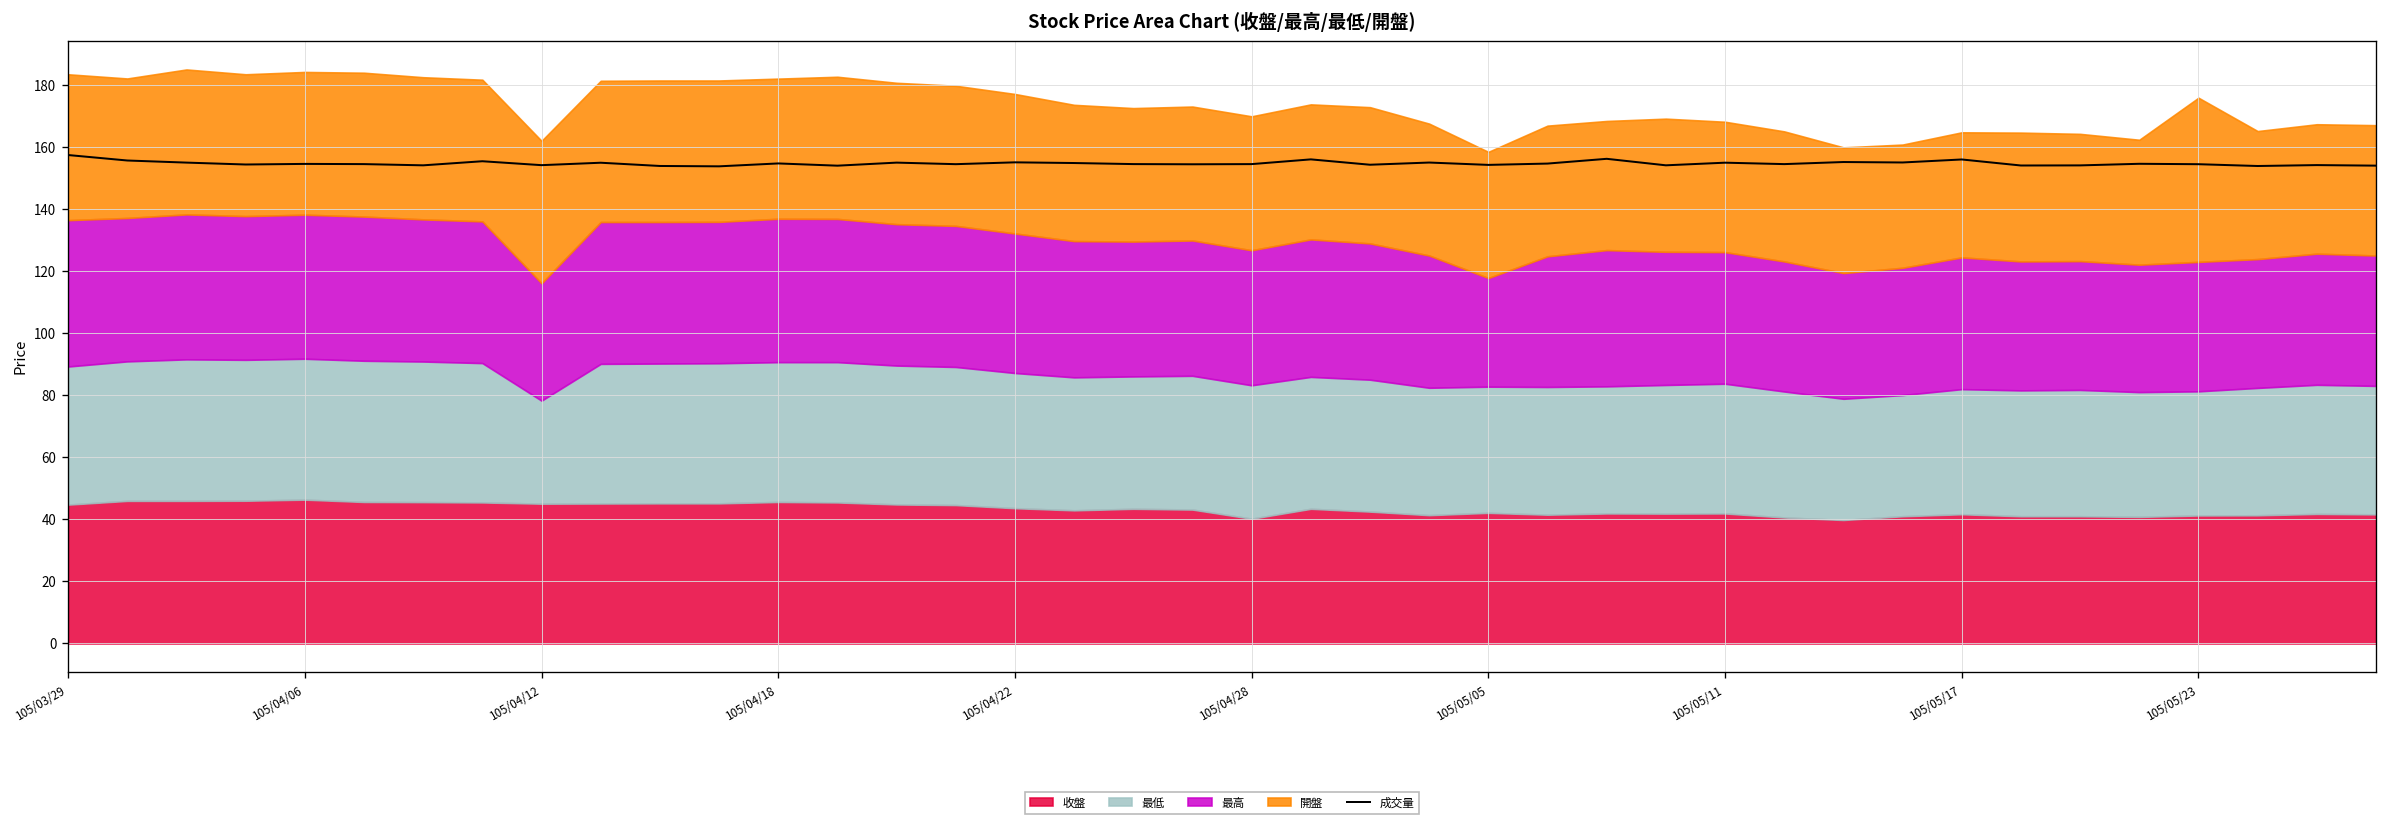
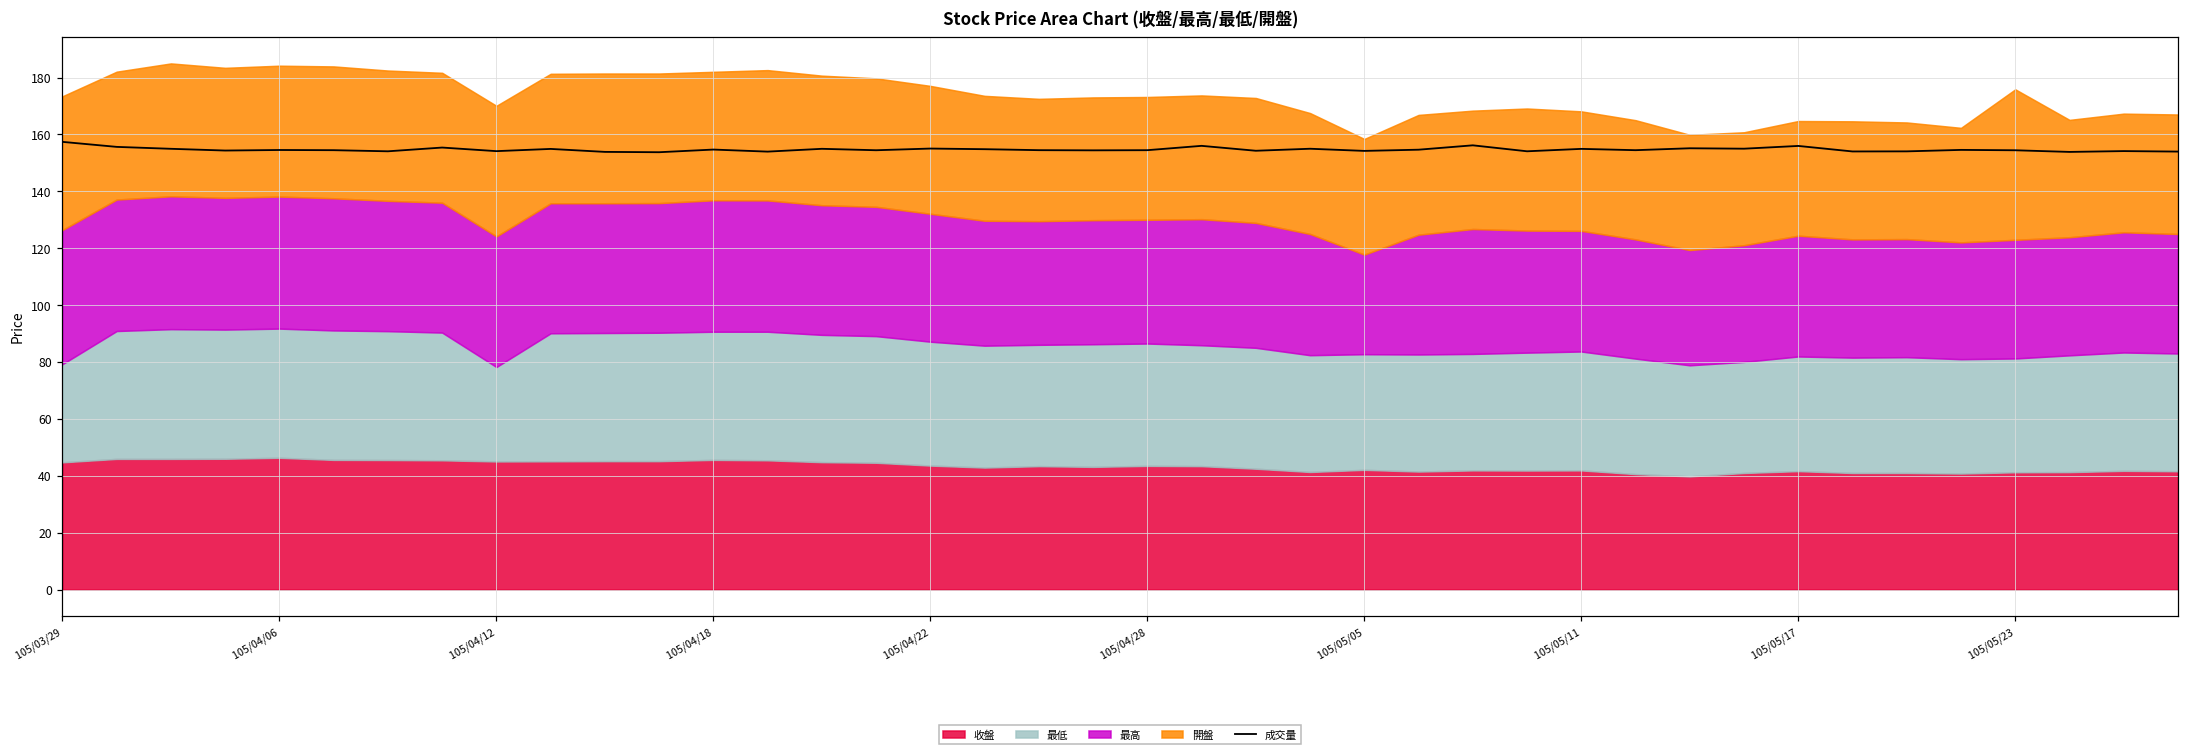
最低, 105/03/29: 45 -> 35
最高, 105/04/12: 38 -> 46
收盤, 105/04/28: 40 -> 44
